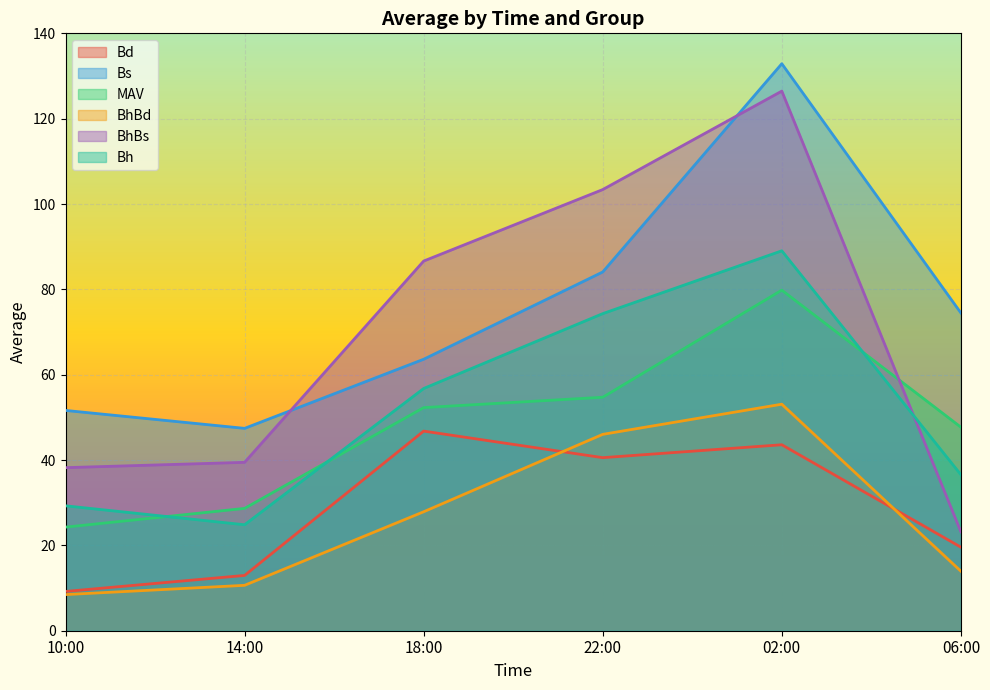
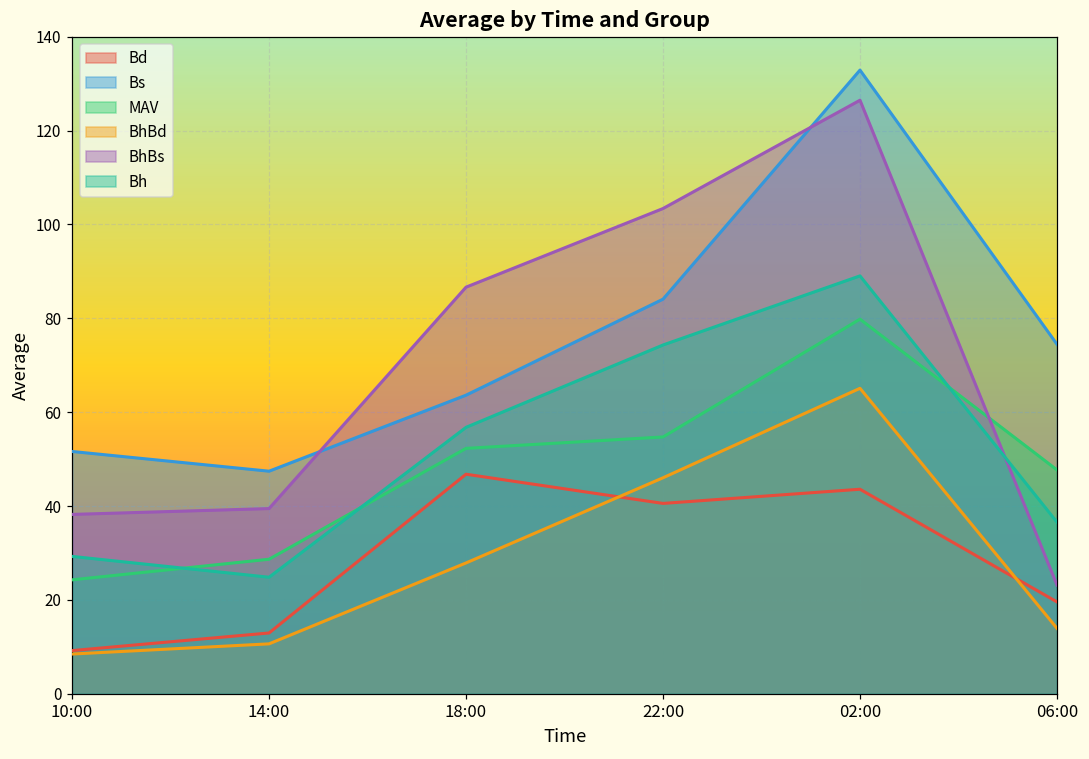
BhBd, 02:00: 53 -> 65
